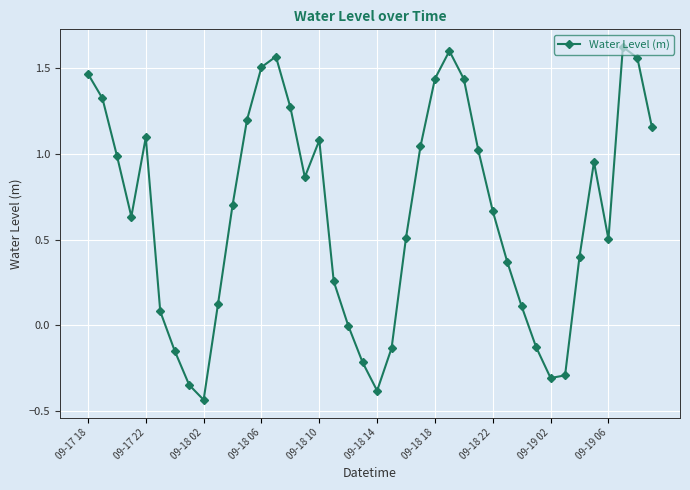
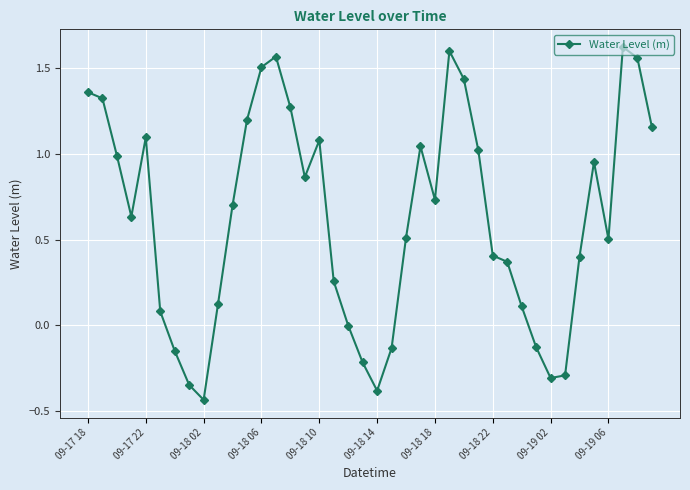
09-17 18: 1.47 -> 1.36
09-18 18: 1.44 -> 0.73
09-18 22: 0.67 -> 0.41
